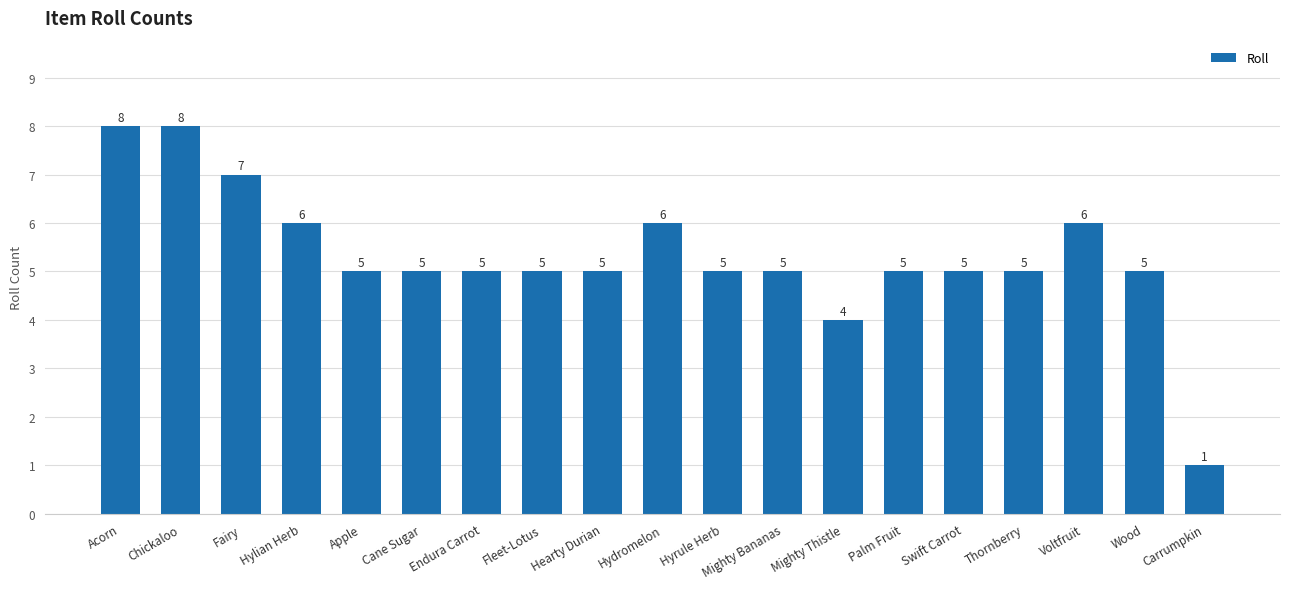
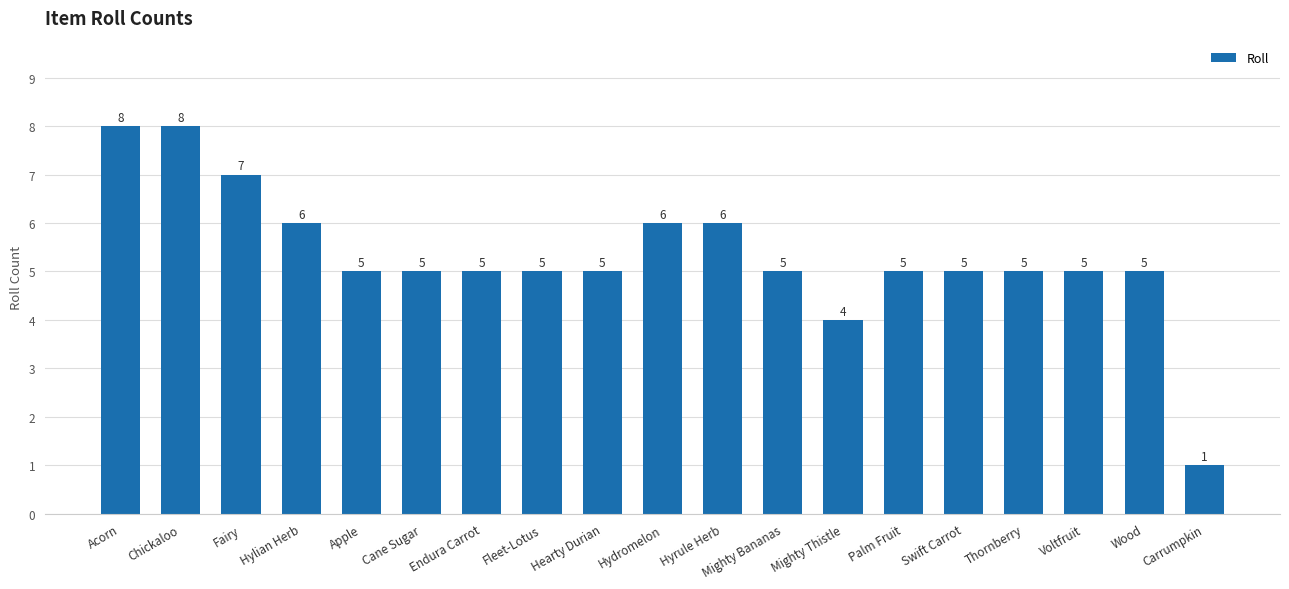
Hyrule Herb: 5 -> 6
Voltfruit: 6 -> 5
